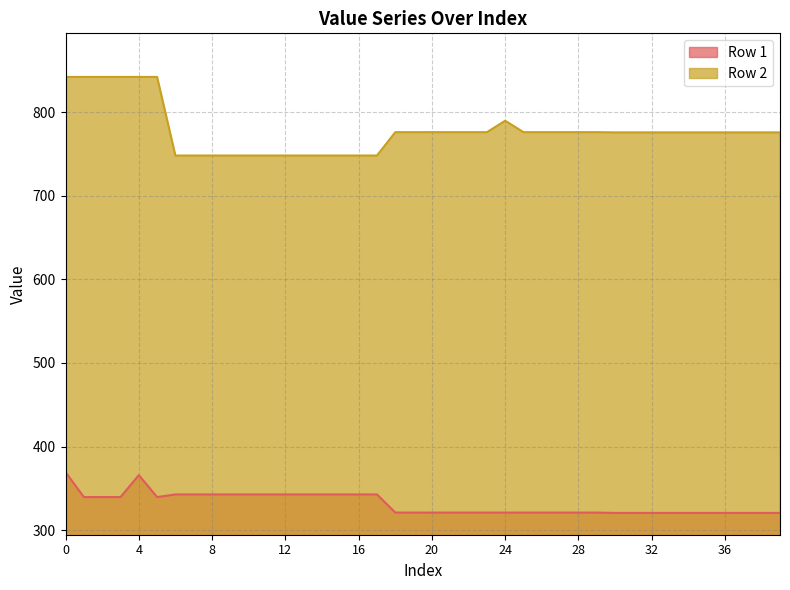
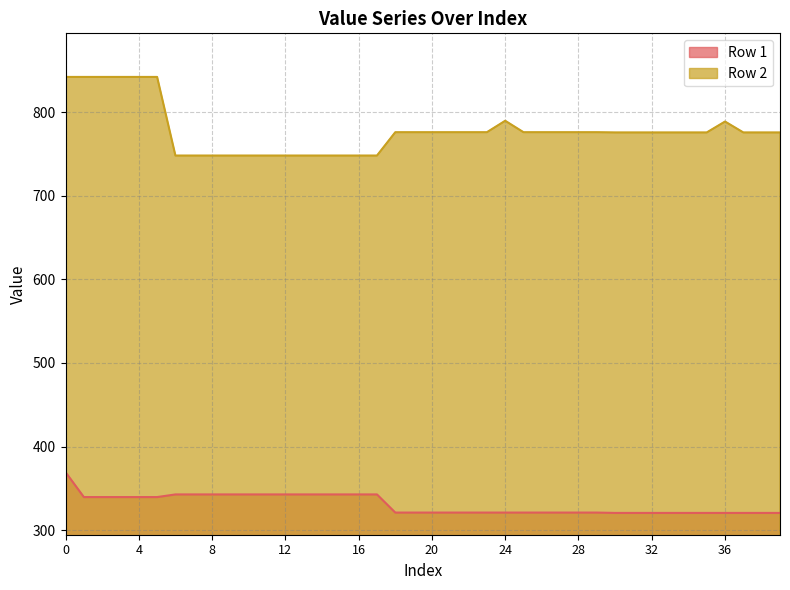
Row 1, 4: 370 -> 340
Row 2, 36: 780 -> 790
